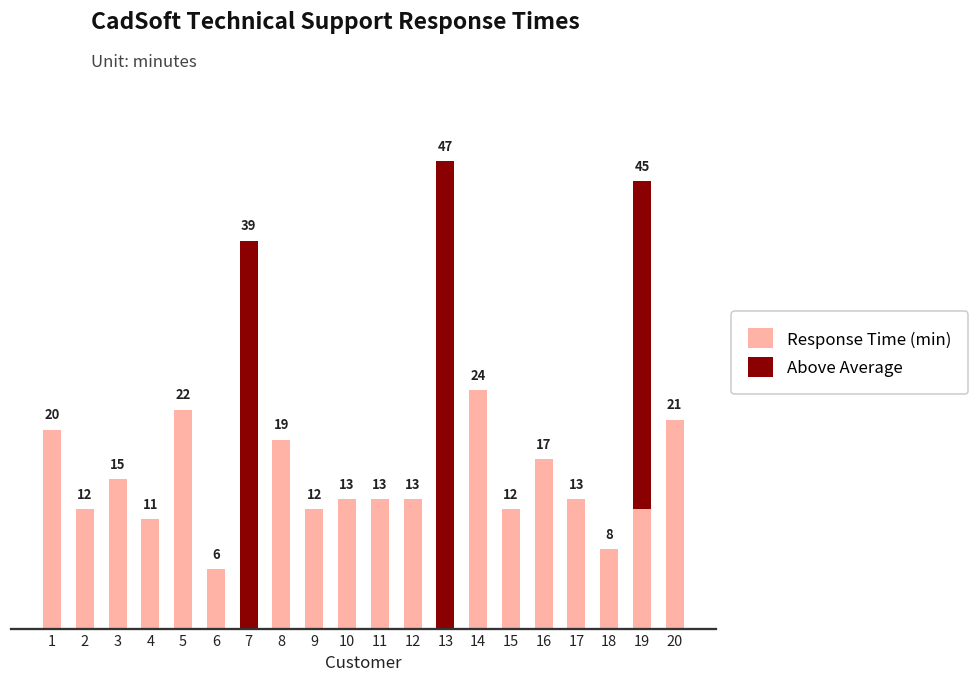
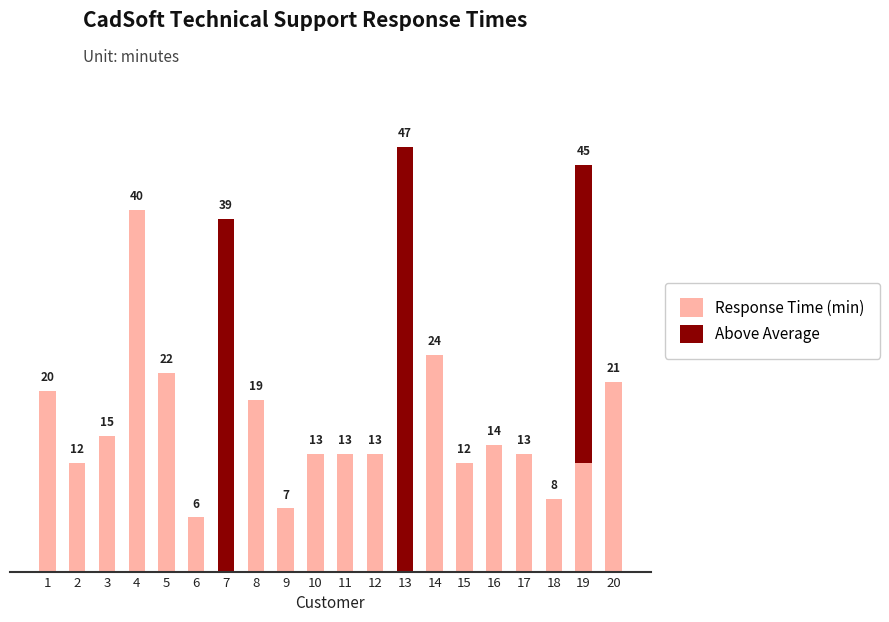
Response Time (min), 4: 11 -> 40
Response Time (min), 9: 12 -> 7
Response Time (min), 16: 17 -> 14
